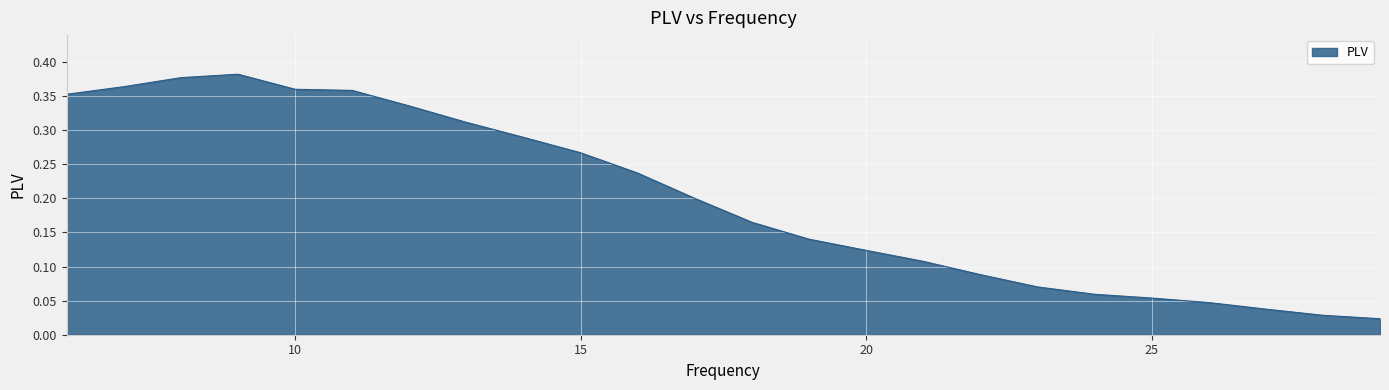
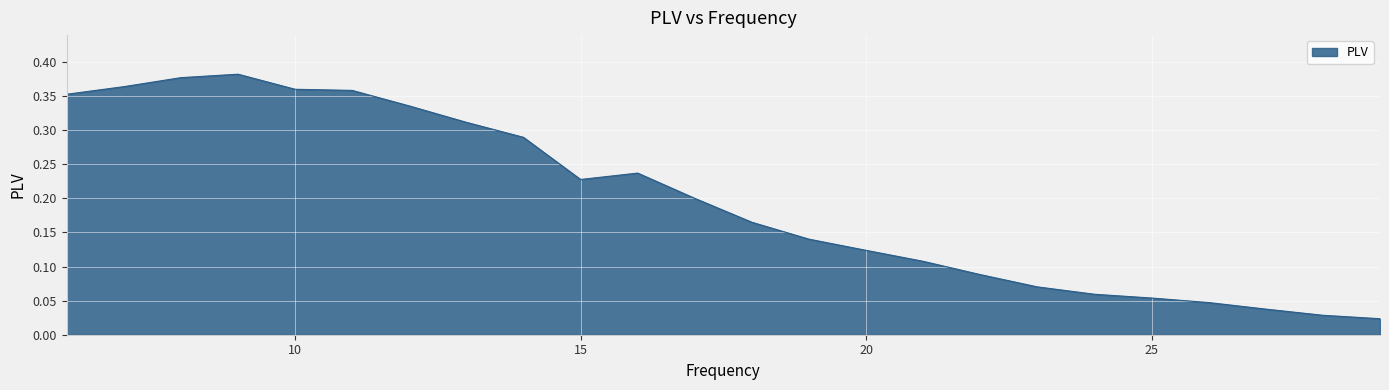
15: 0.27 -> 0.23
